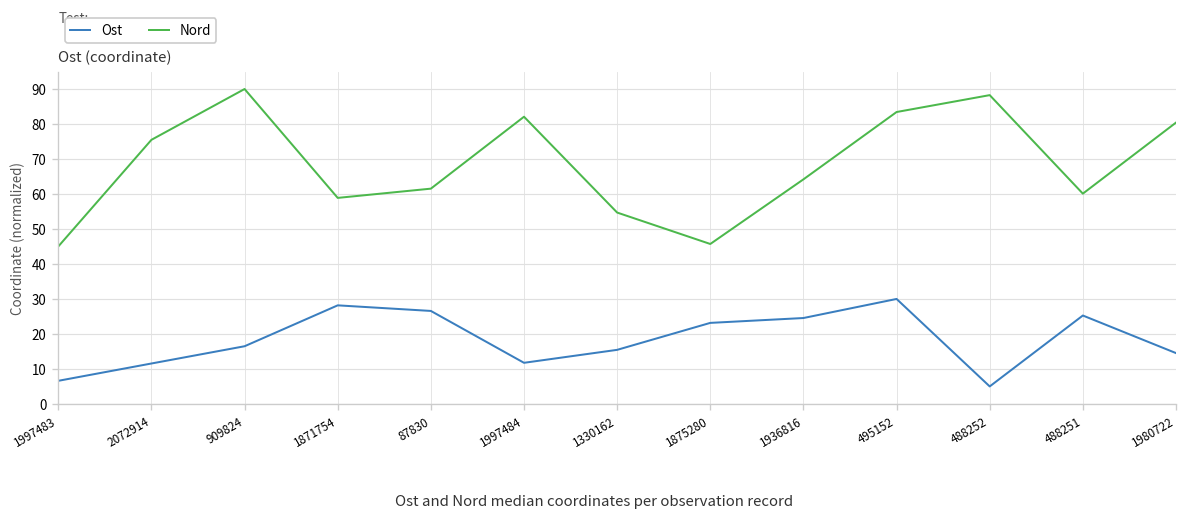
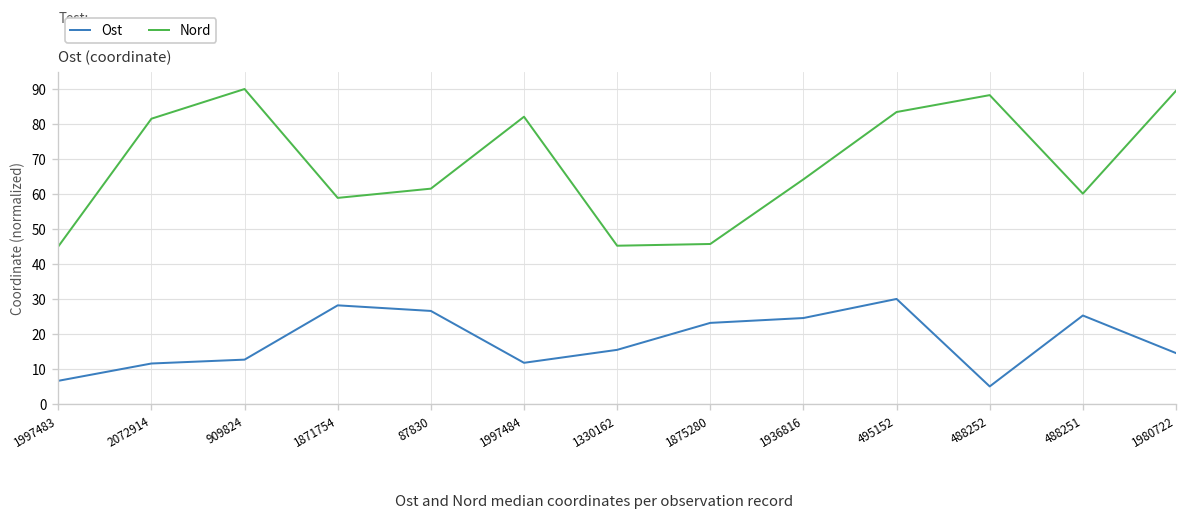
Nord, 2072914: 75 -> 82
Ost, 909824: 16 -> 13
Nord, 1330162: 55 -> 45
Nord, 1980722: 80 -> 89
